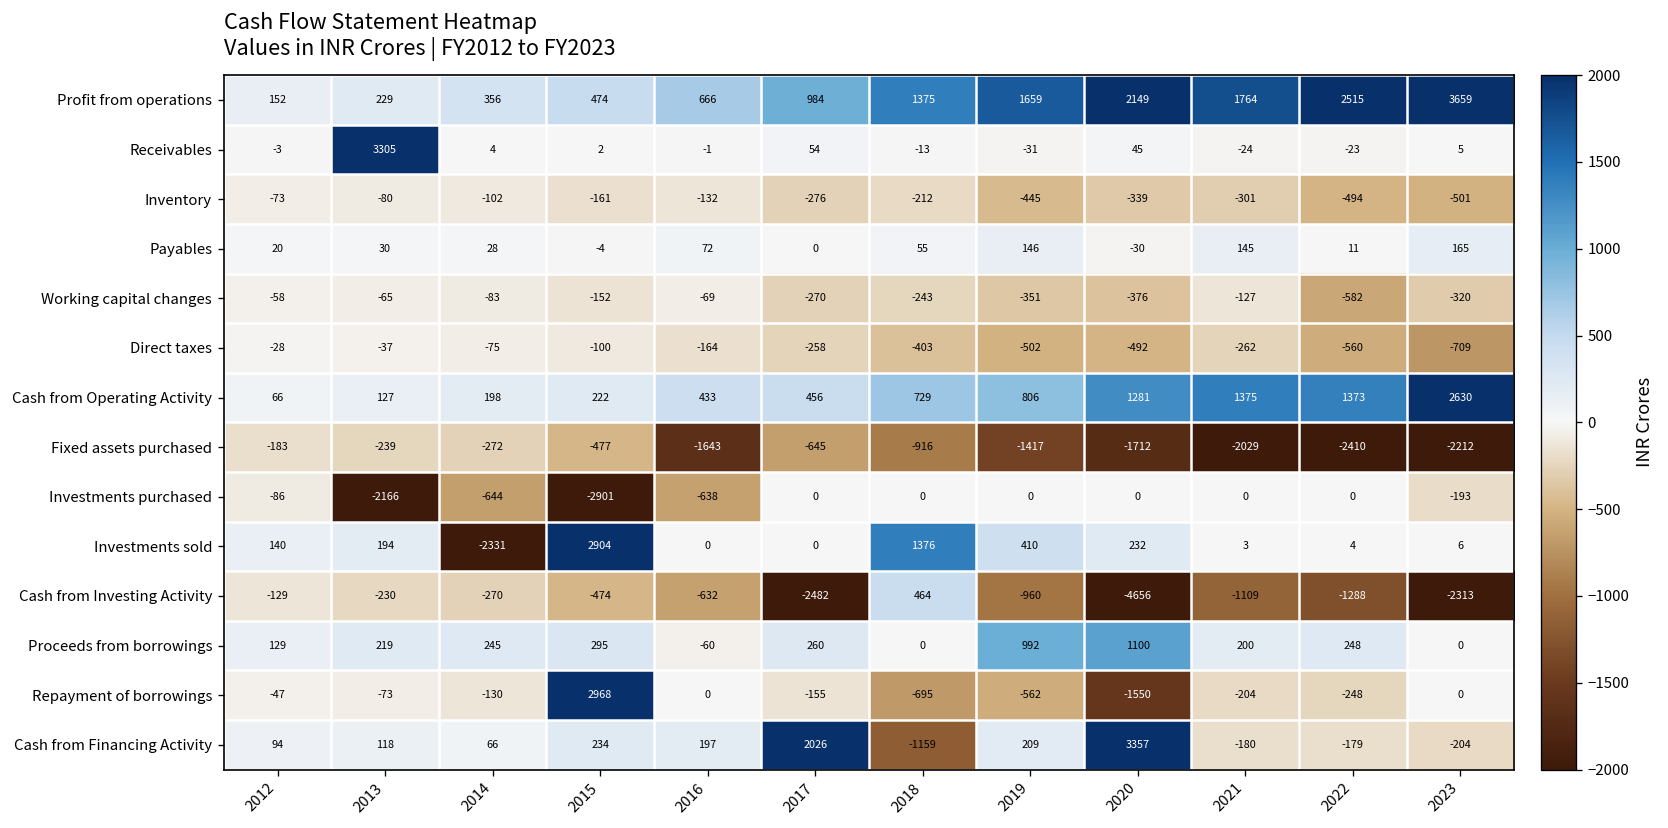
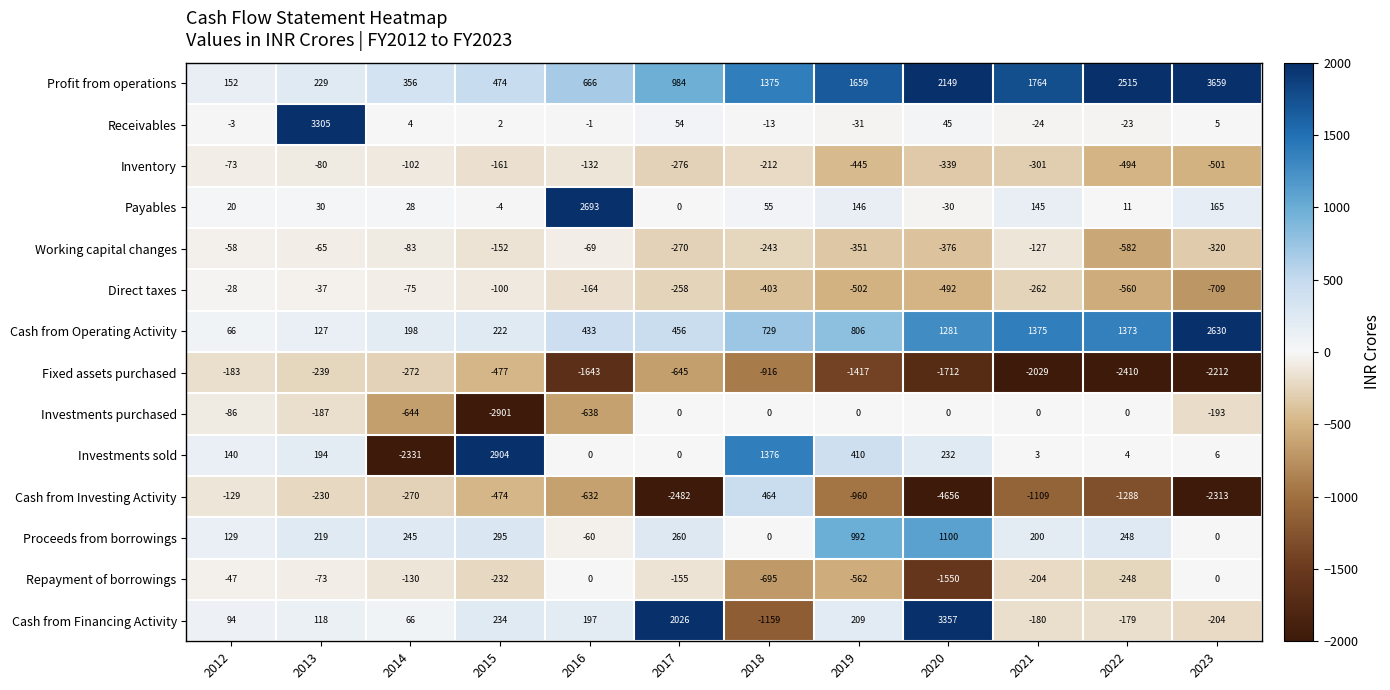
Payables, 2016: 72 -> 2693
Investments purchased, 2013: -2166 -> -187
Repayment of borrowings, 2015: 2968 -> -232
